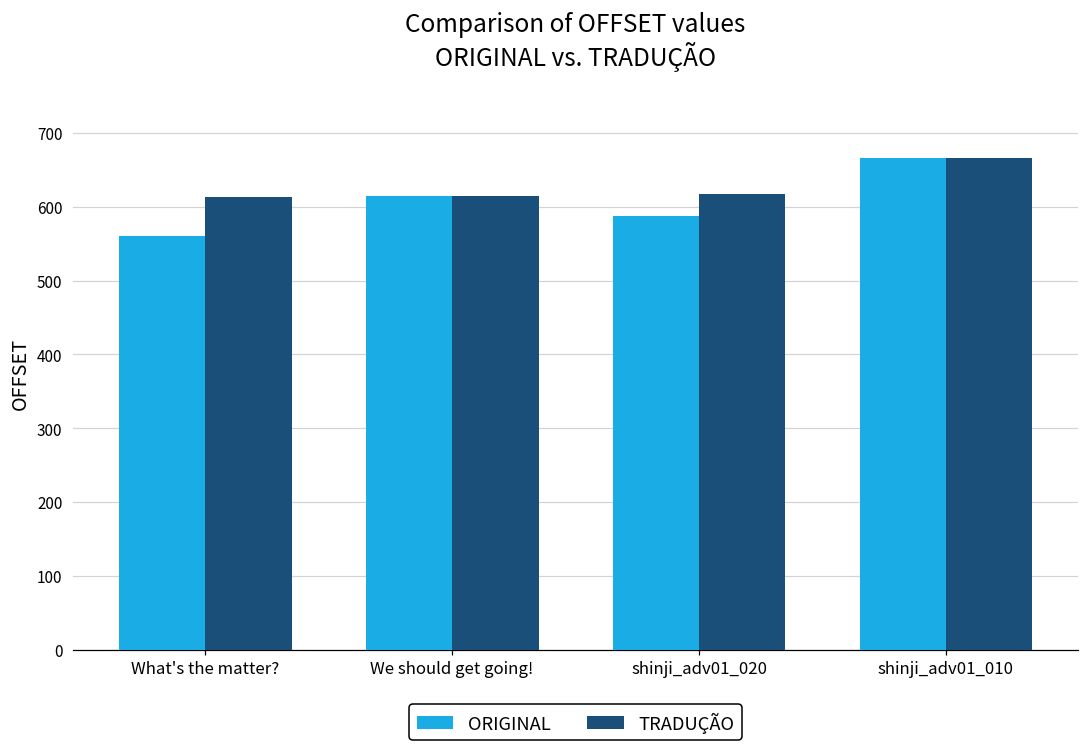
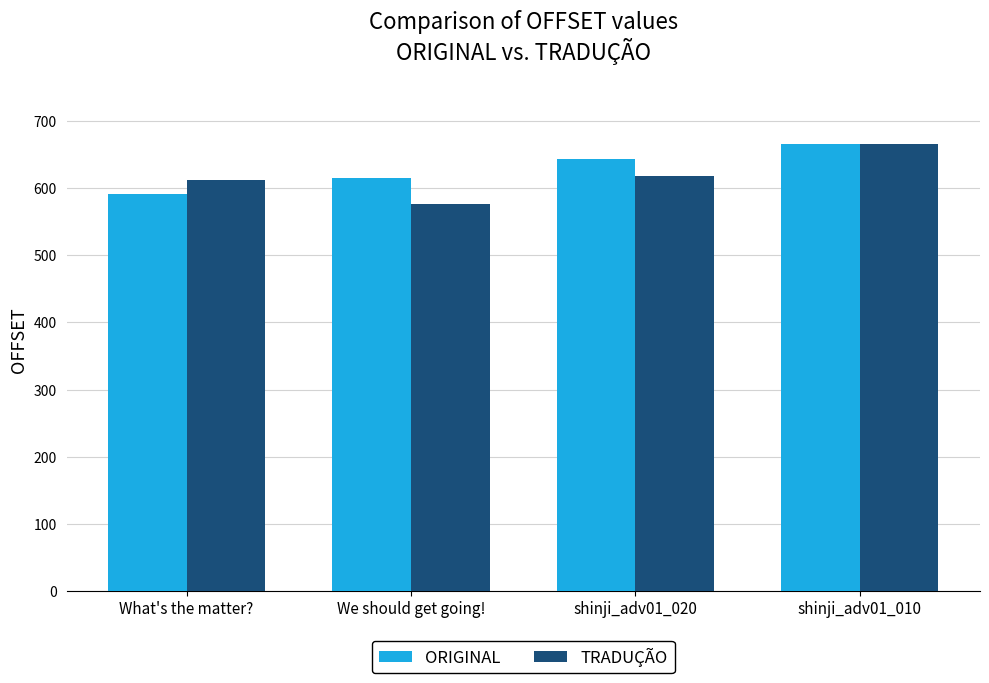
ORIGINAL, What's the matter?: 560 -> 590
TRADUÇÃO, We should get going!: 620 -> 580
ORIGINAL, shinji_adv01_020: 590 -> 640
